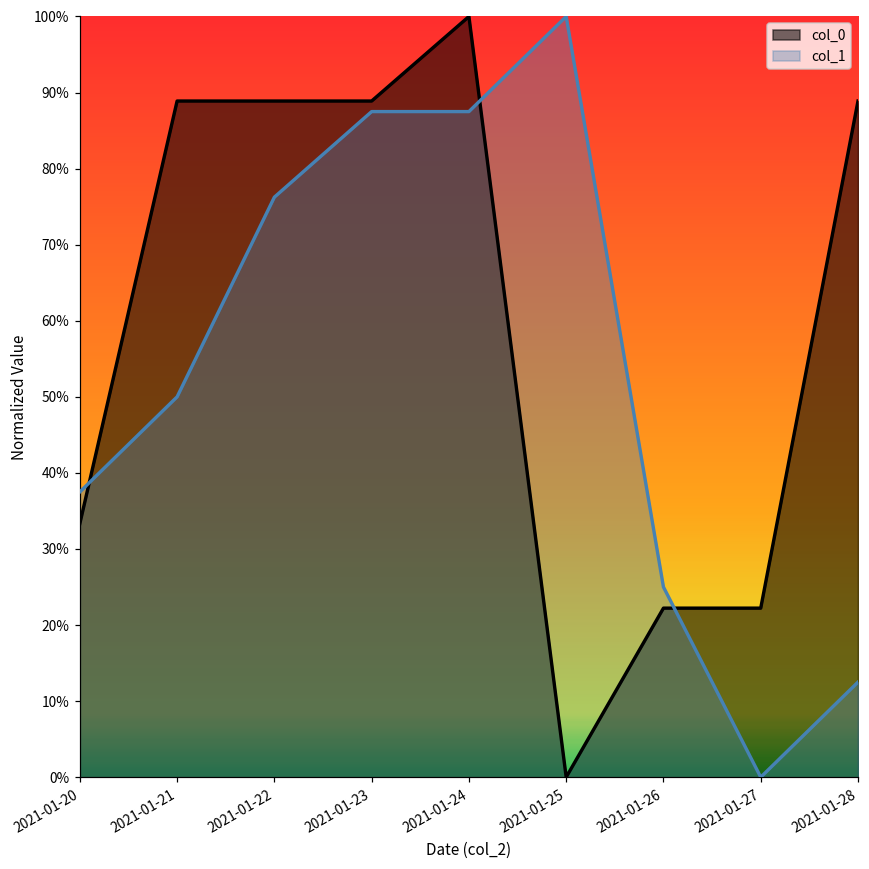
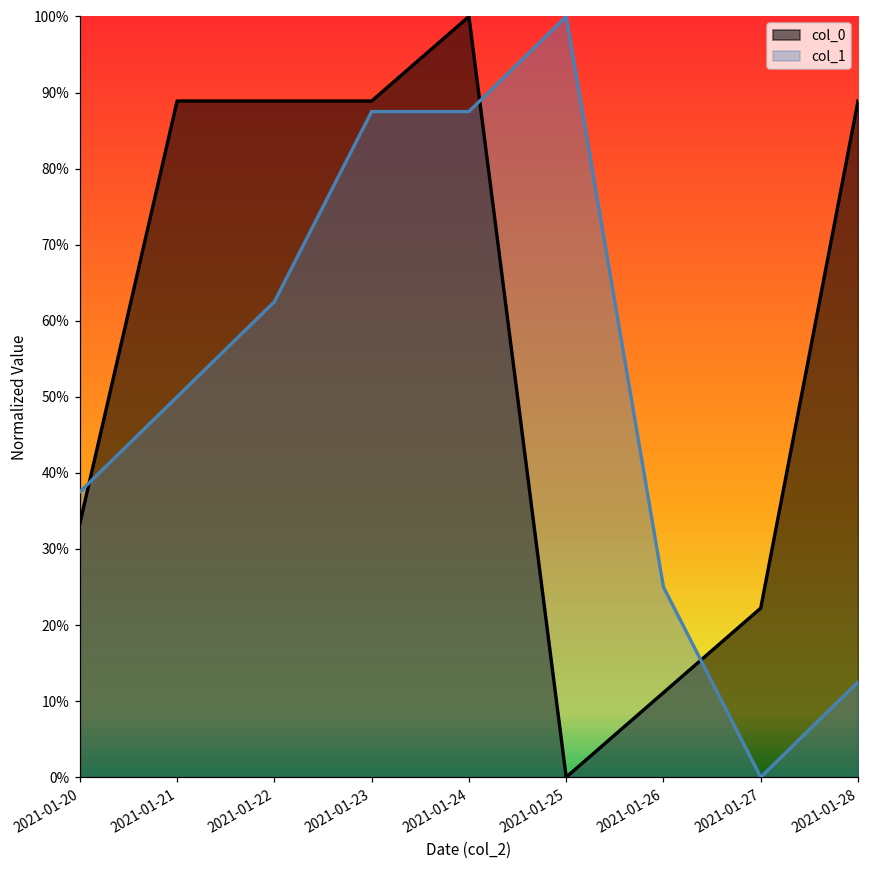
col_1, 2021-01-22: 76% -> 63%
col_0, 2021-01-26: 22% -> 11%
